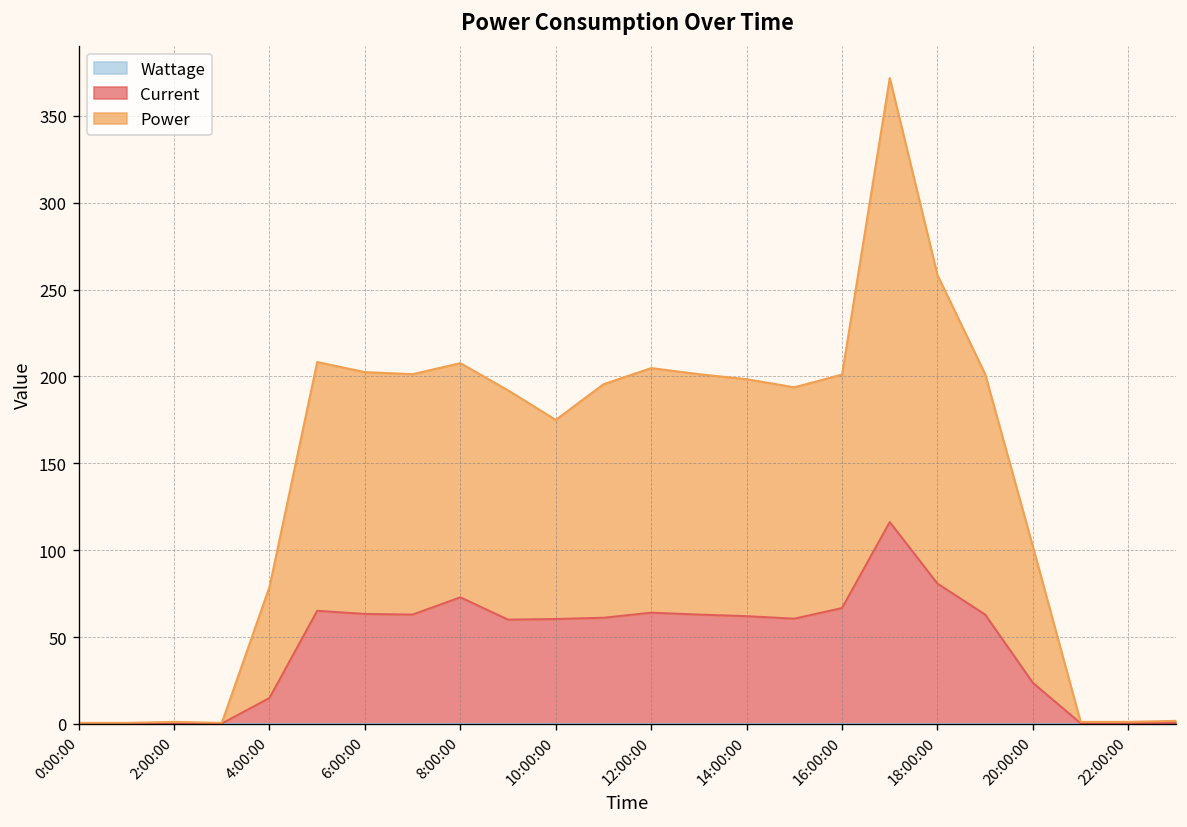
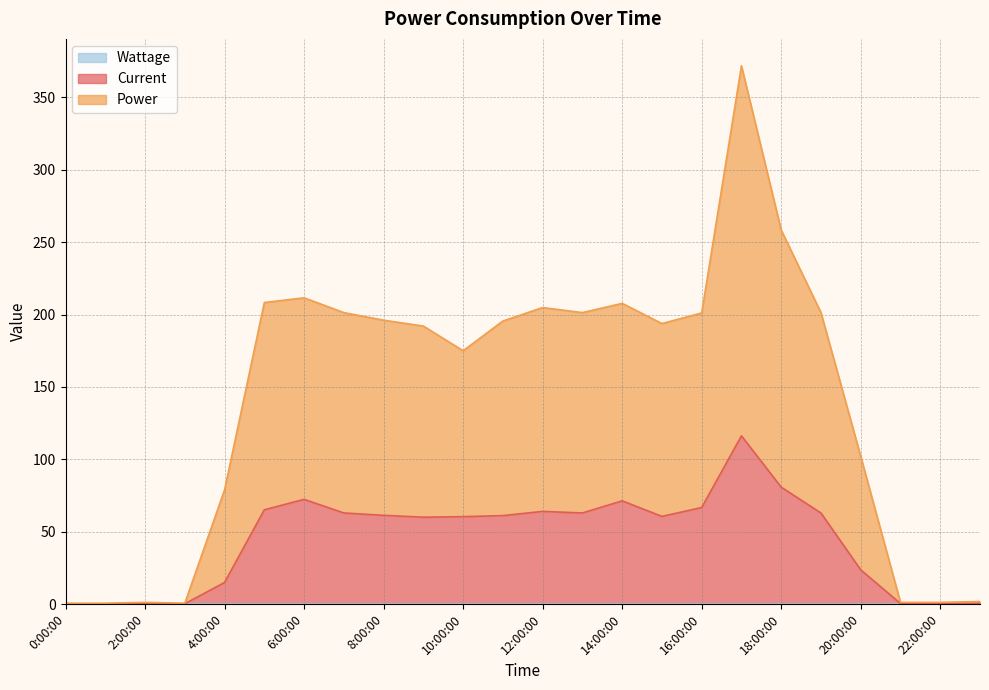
Current, 6:00:00: 63 -> 72
Current, 8:00:00: 73 -> 61
Current, 14:00:00: 62 -> 71
